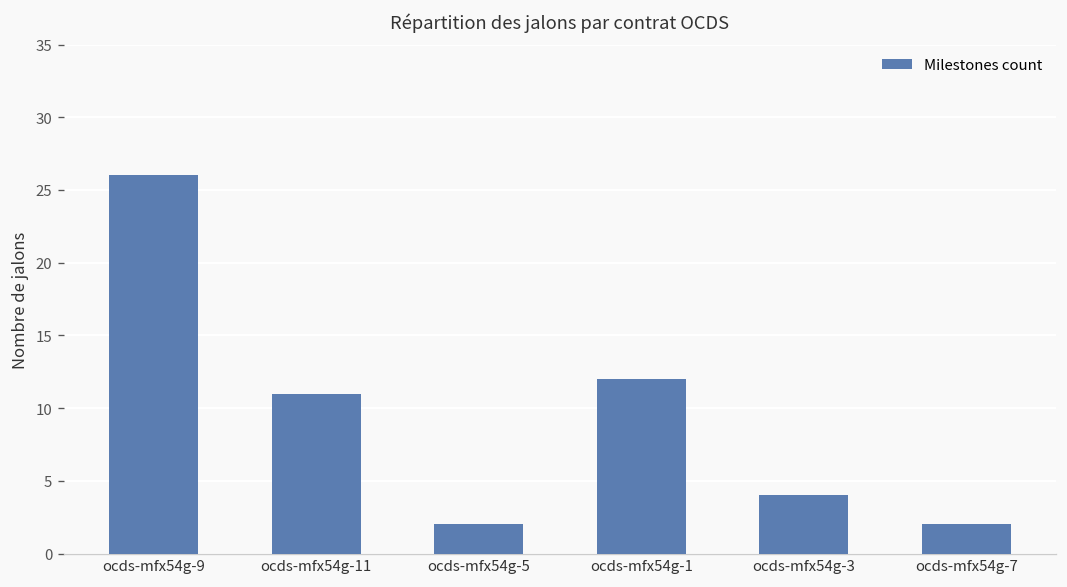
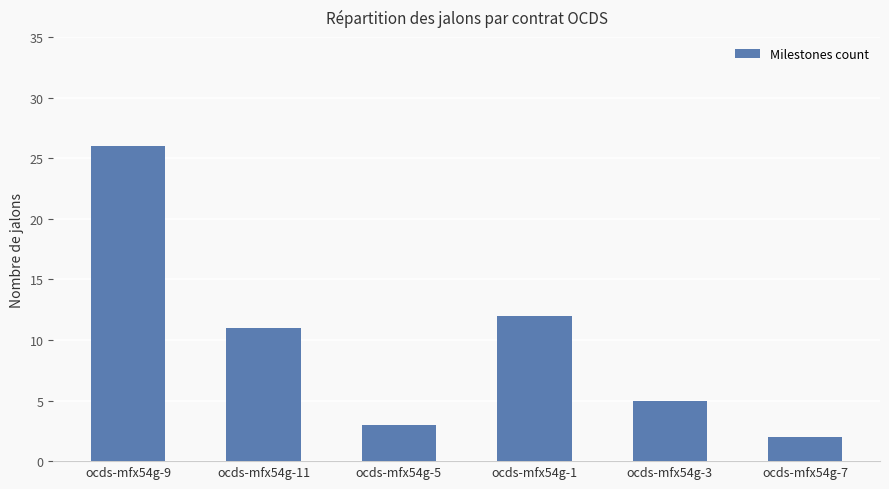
ocds-mfx54g-5: 2 -> 3
ocds-mfx54g-3: 4 -> 5
